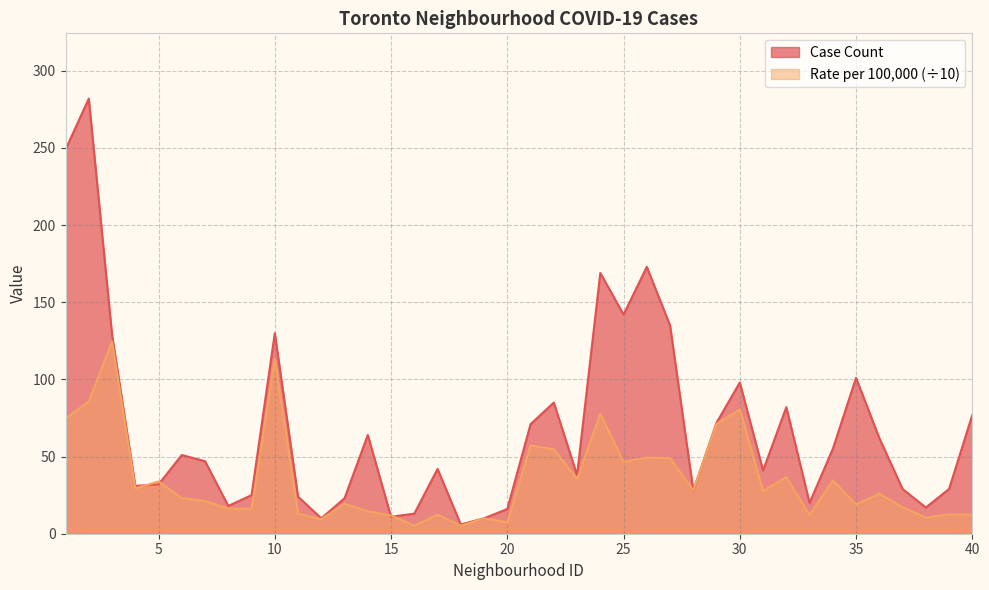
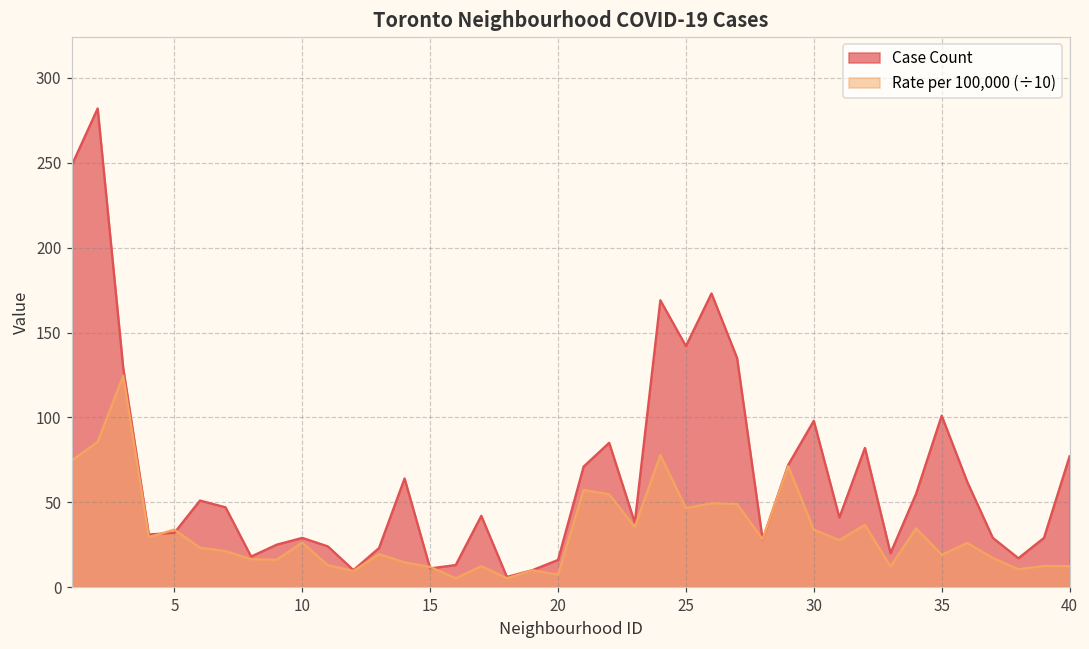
Case Count, 10: 130 -> 29
Rate per 100,000 (÷10), 10: 113 -> 26
Rate per 100,000 (÷10), 30: 81 -> 34
